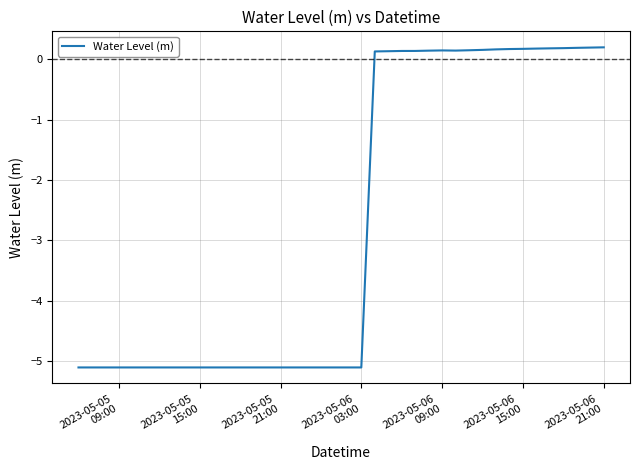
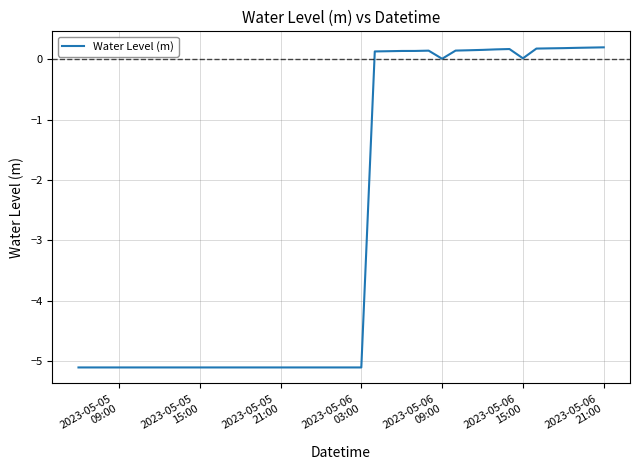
2023-05-06 09:00: 0.1 -> 0.0
2023-05-06 15:00: 0.2 -> 0.0
